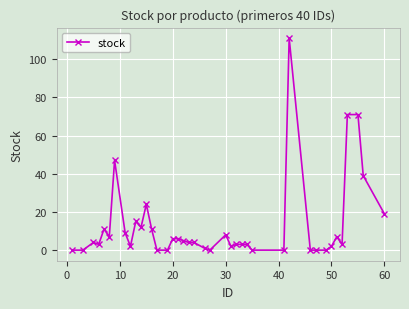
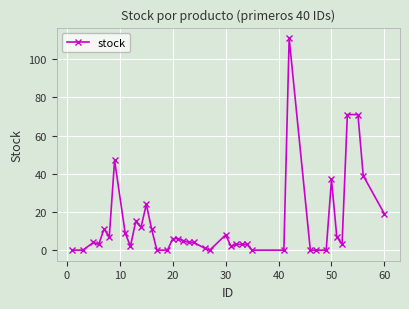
50: 2 -> 37
